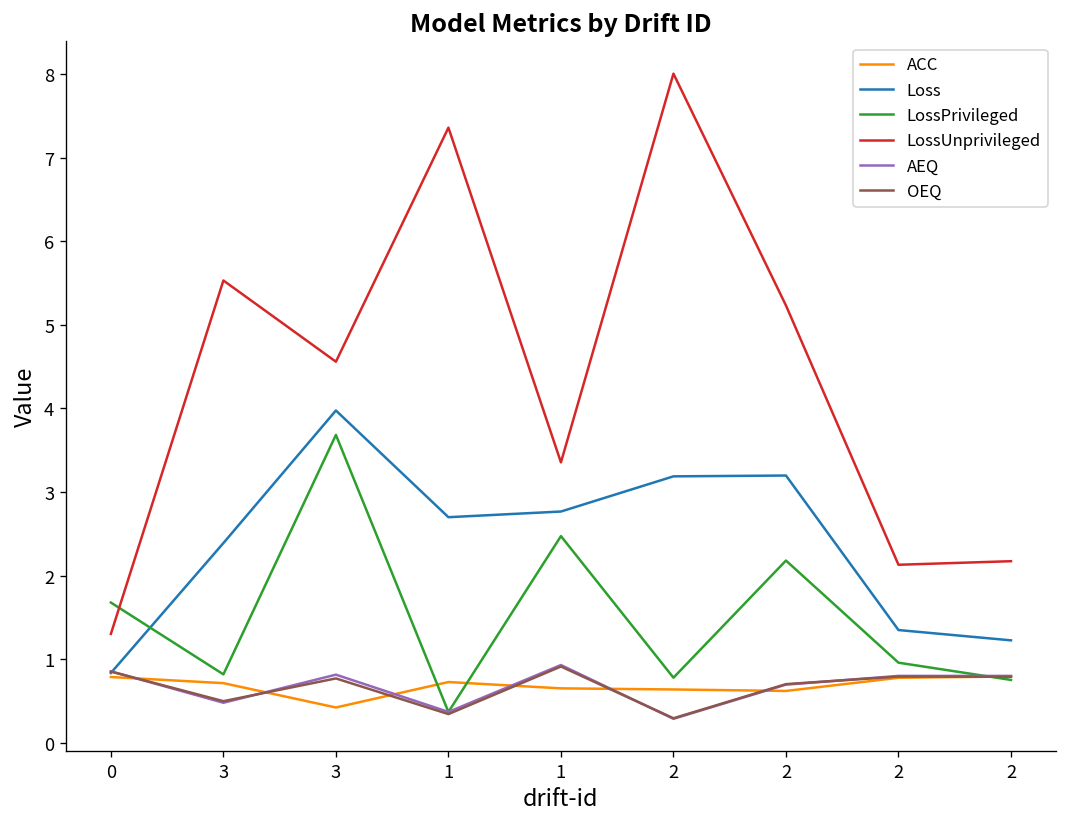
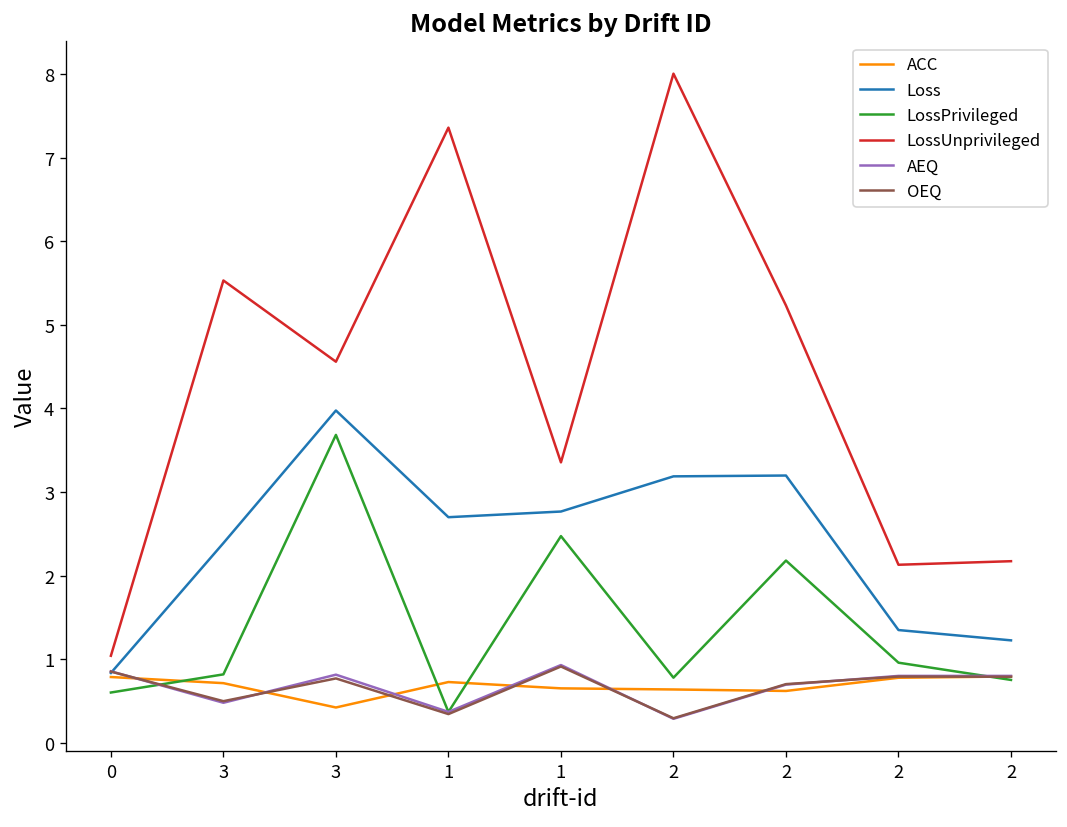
LossPrivileged, 0: 1.7 -> 0.6
LossUnprivileged, 0: 1.3 -> 1.0
